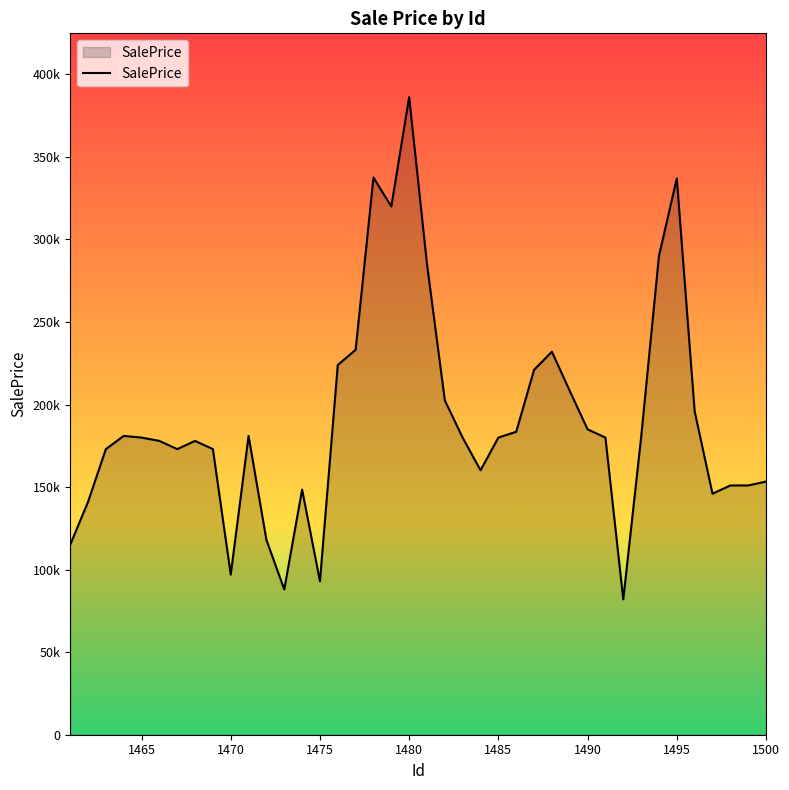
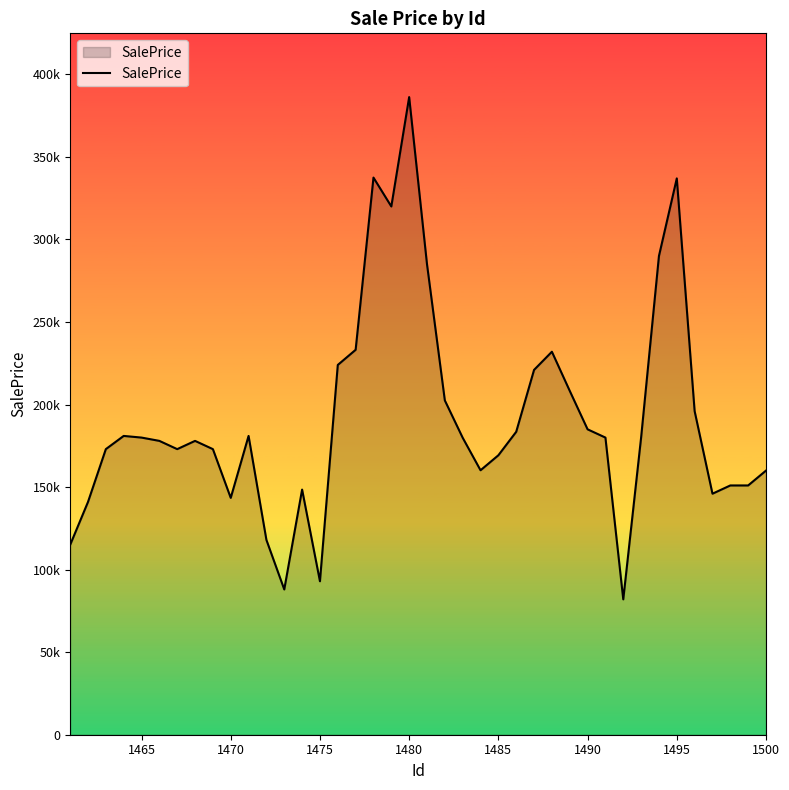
1470: 97000 -> 143000
1485: 180000 -> 169000
1500: 153000 -> 160000
